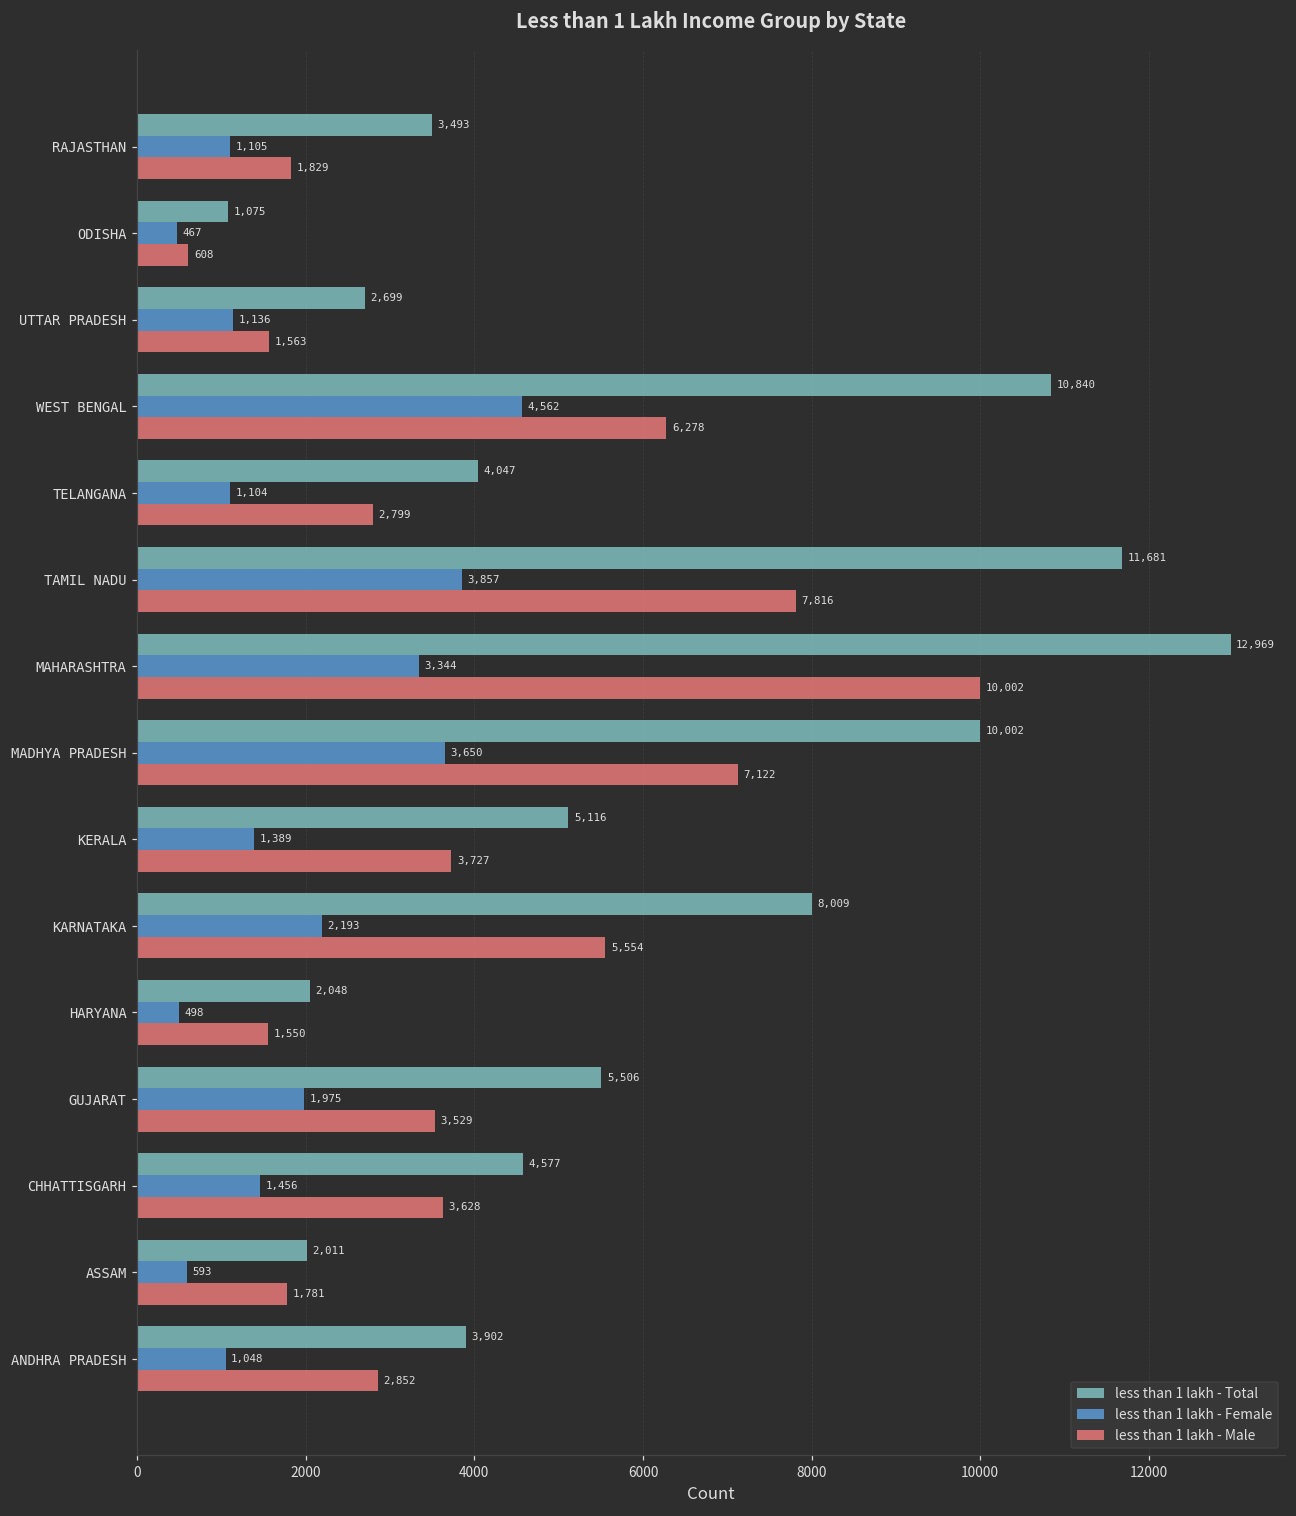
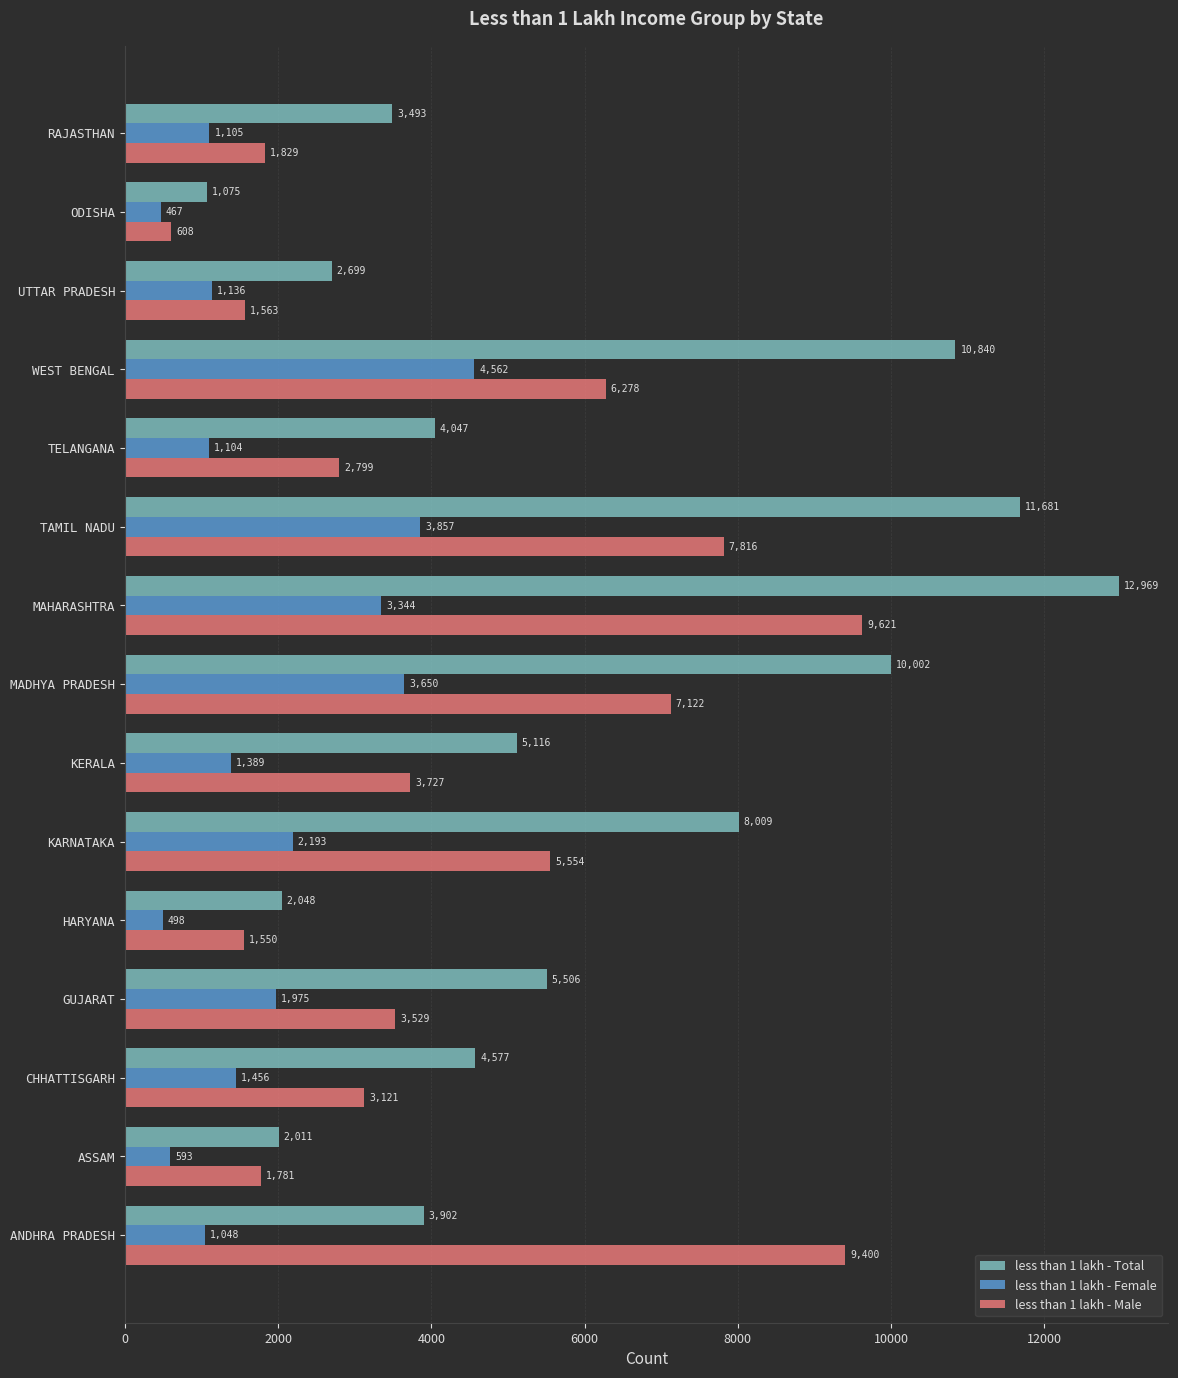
less than 1 lakh - Male, MAHARASHTRA: 10,002 -> 9,621
less than 1 lakh - Male, CHHATTISGARH: 3,628 -> 3,121
less than 1 lakh - Male, ANDHRA PRADESH: 2,852 -> 9,400
